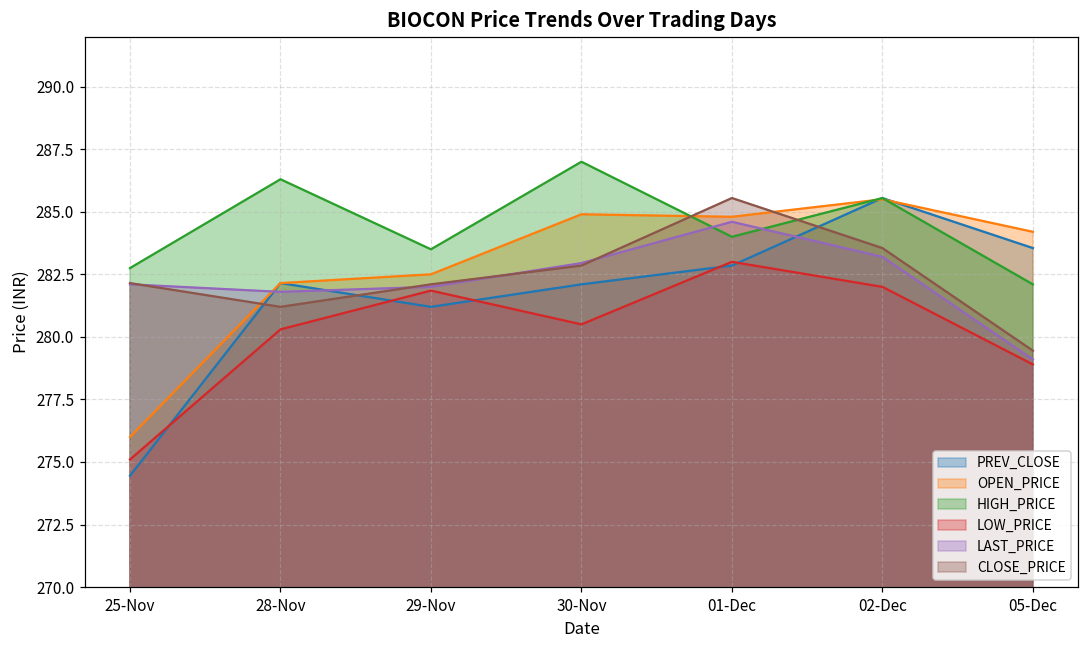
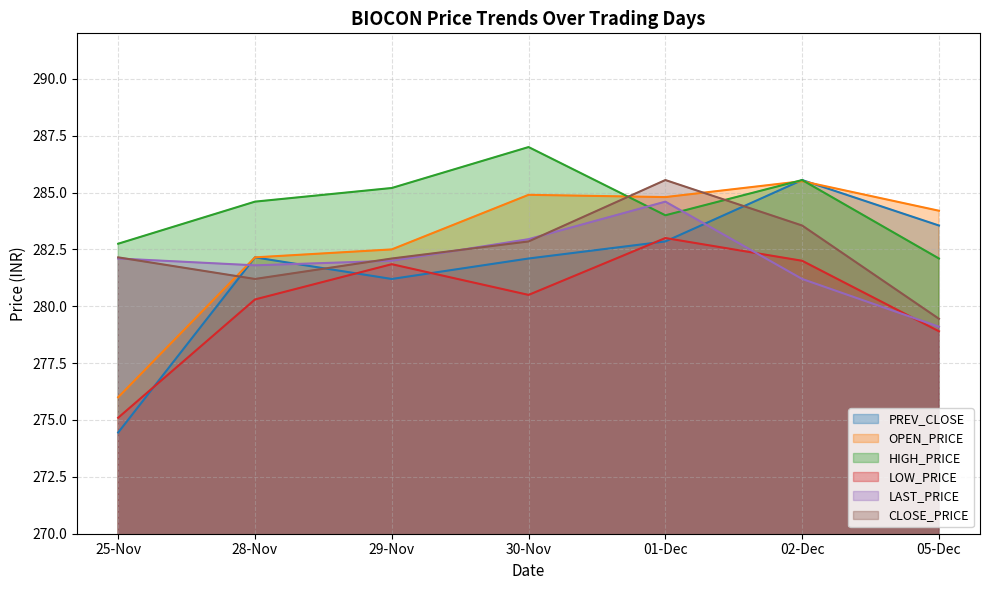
HIGH_PRICE, 28-Nov: 286.3 -> 284.6
HIGH_PRICE, 29-Nov: 283.5 -> 285.2
LAST_PRICE, 02-Dec: 283.2 -> 281.2
